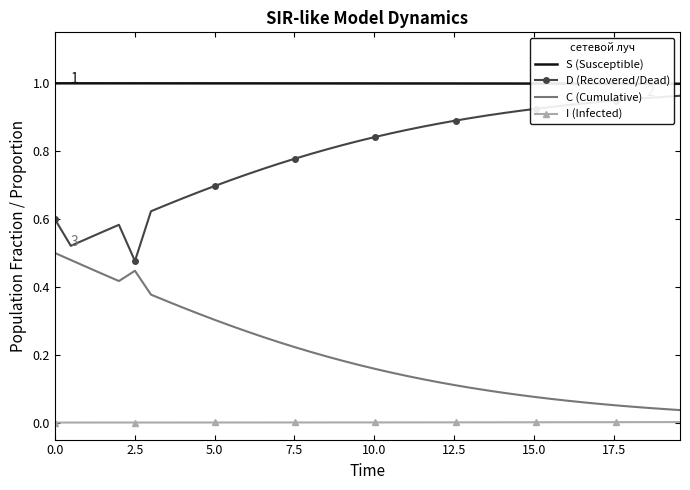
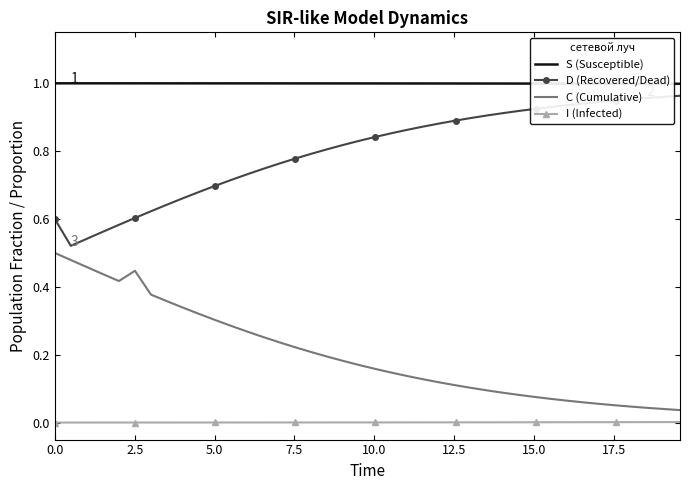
D (Recovered/Dead), 2.5: 0.48 -> 0.60
